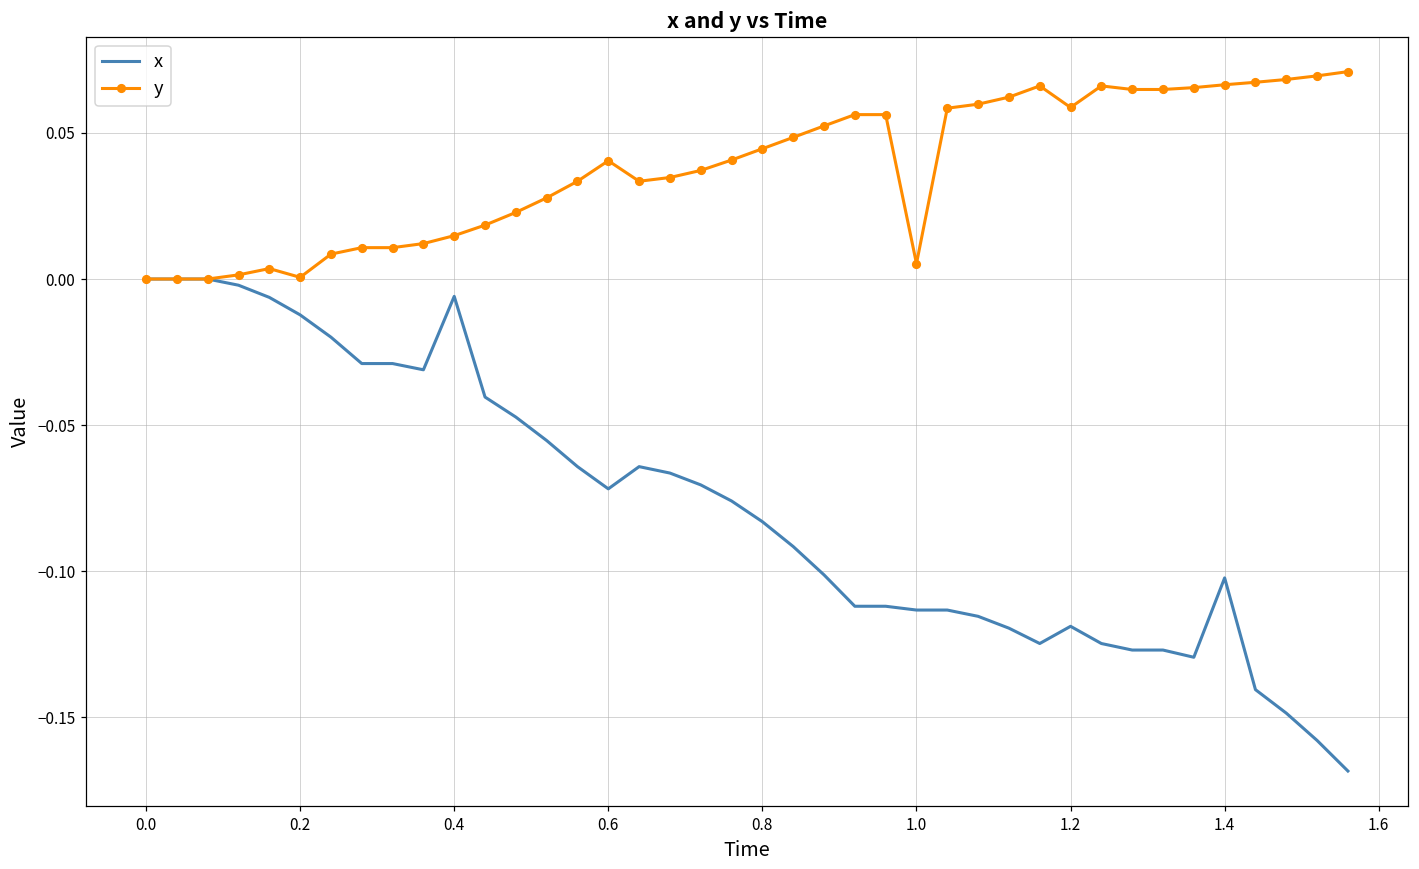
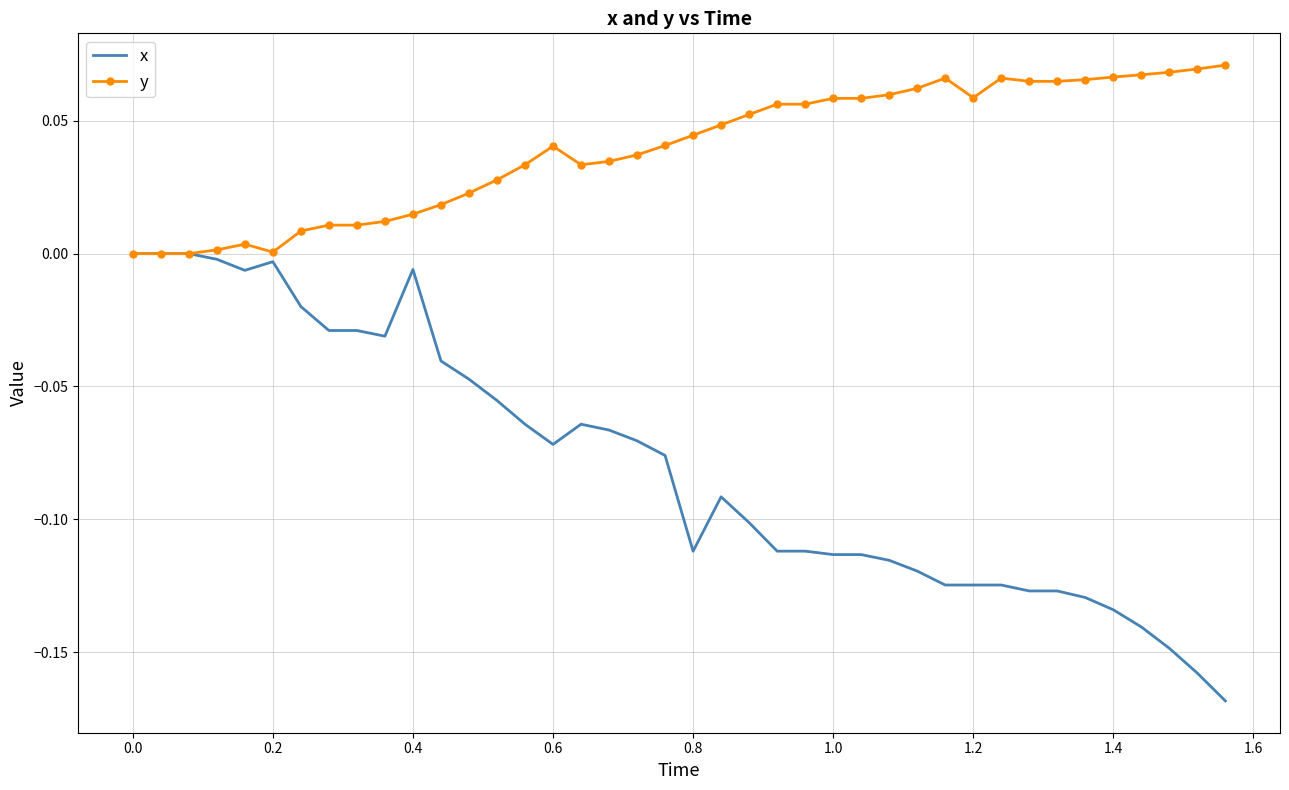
x, 0.2: -0.012 -> -0.003
x, 0.8: -0.083 -> -0.112
y, 1.0: 0.005 -> 0.058
x, 1.2: -0.119 -> -0.125
x, 1.4: -0.102 -> -0.134
